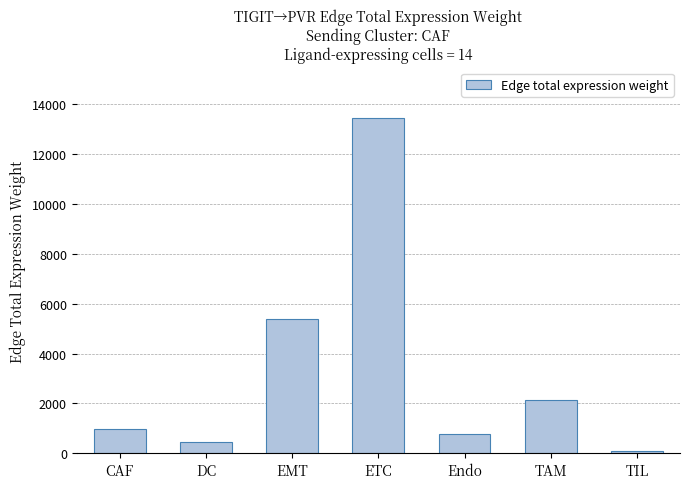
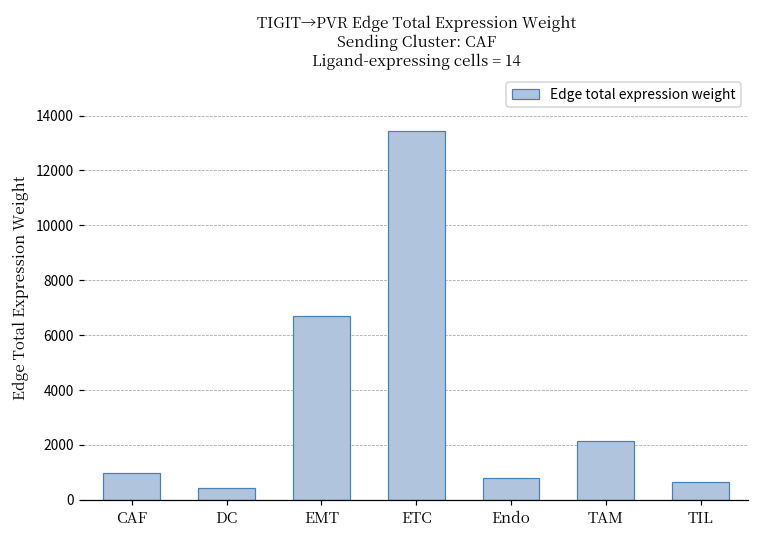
EMT: 5400 -> 6700
TIL: 100 -> 600
